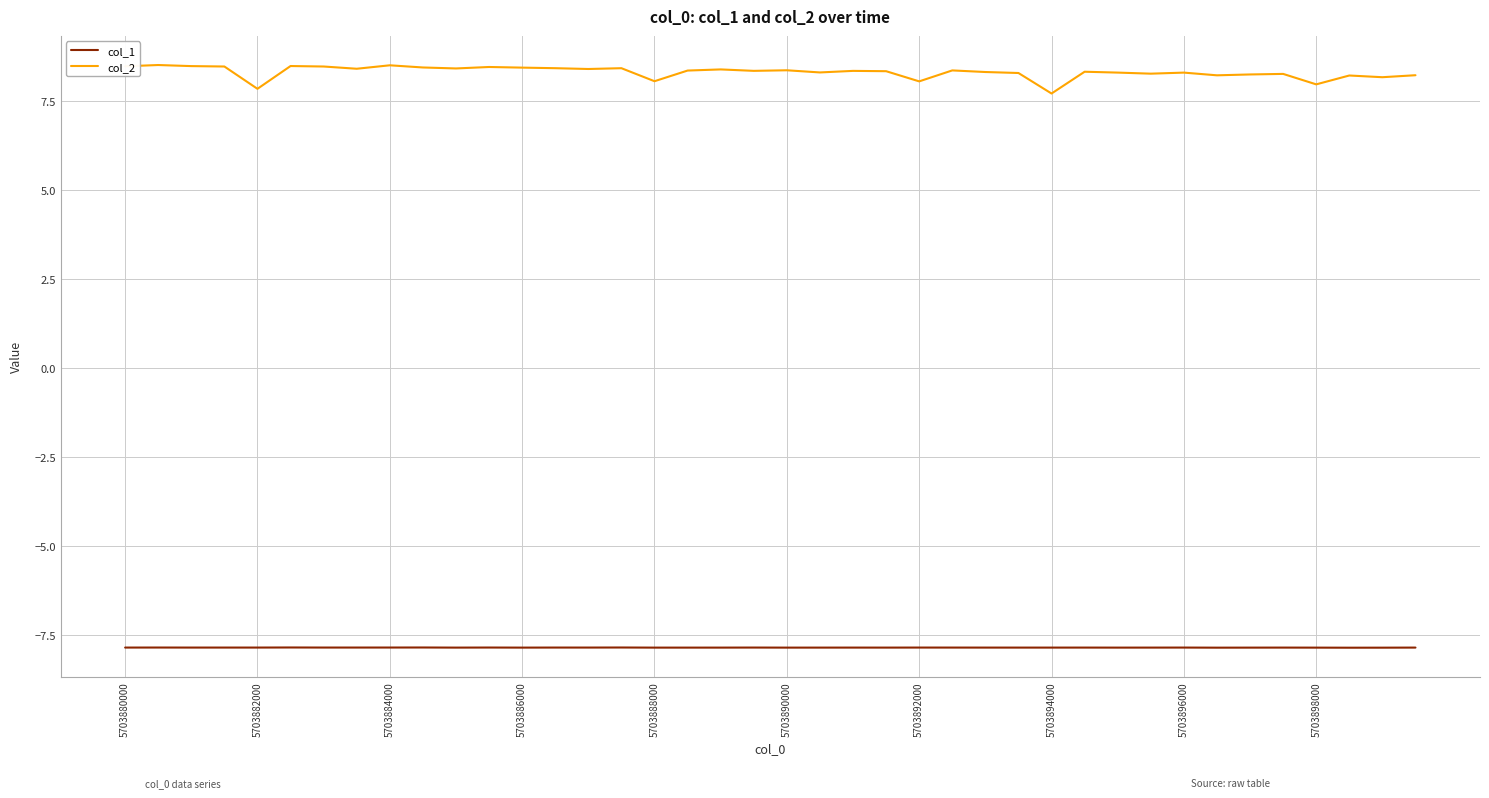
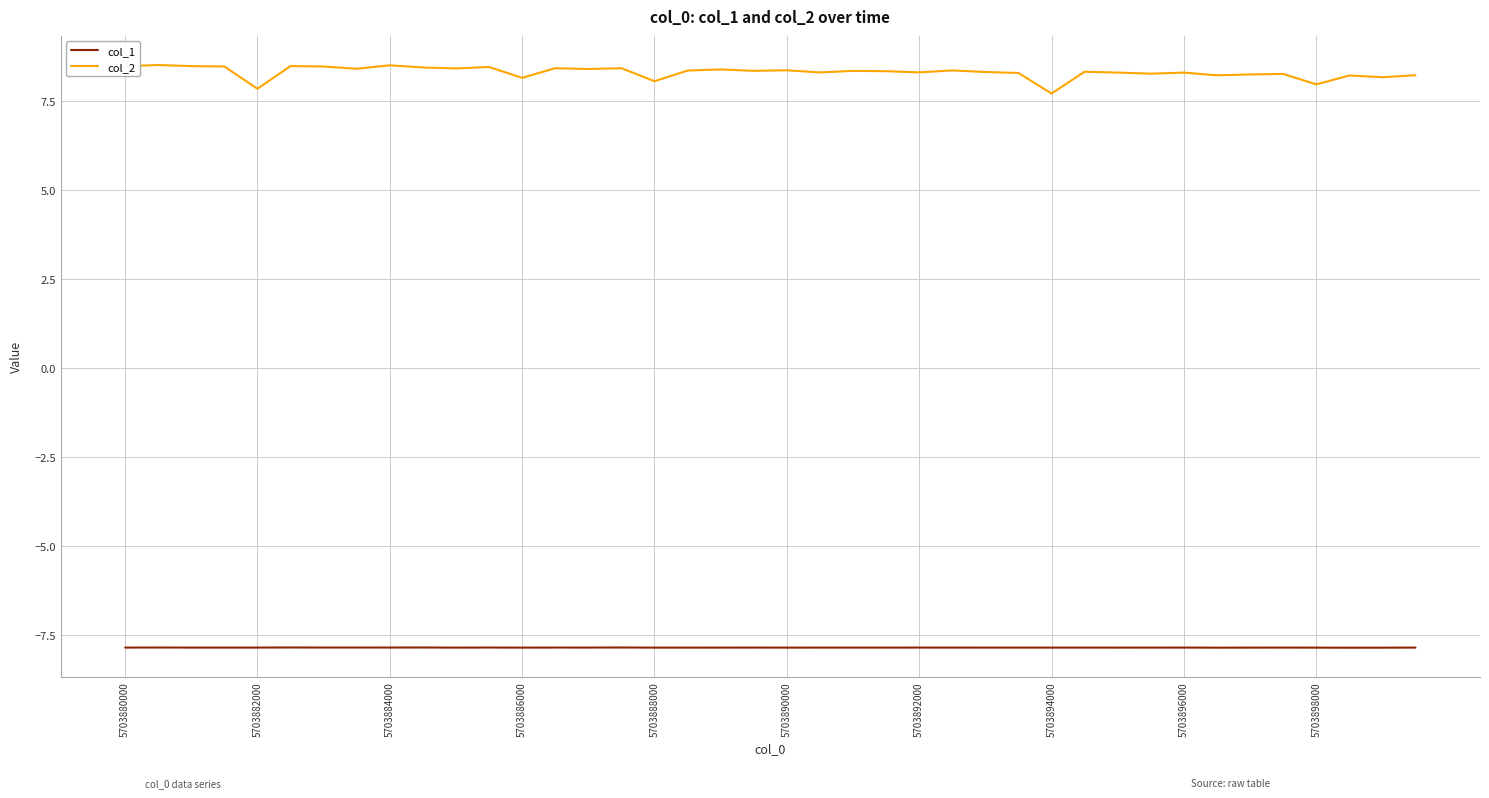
col_2, 5703886000: 8.4 -> 8.2
col_2, 5703892000: 8.1 -> 8.3
